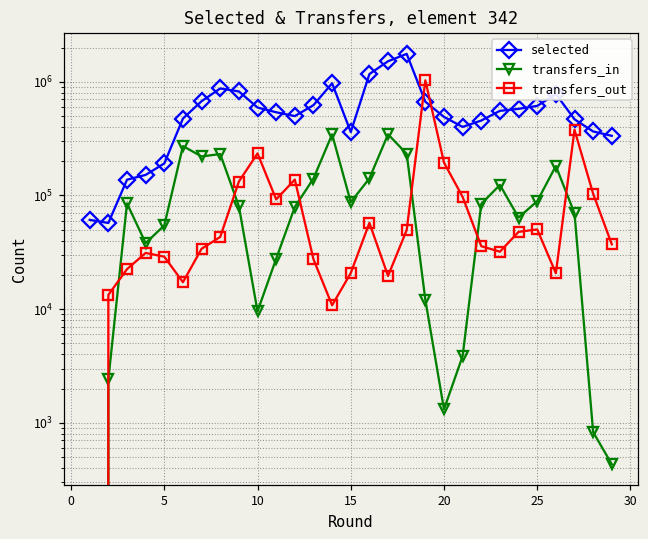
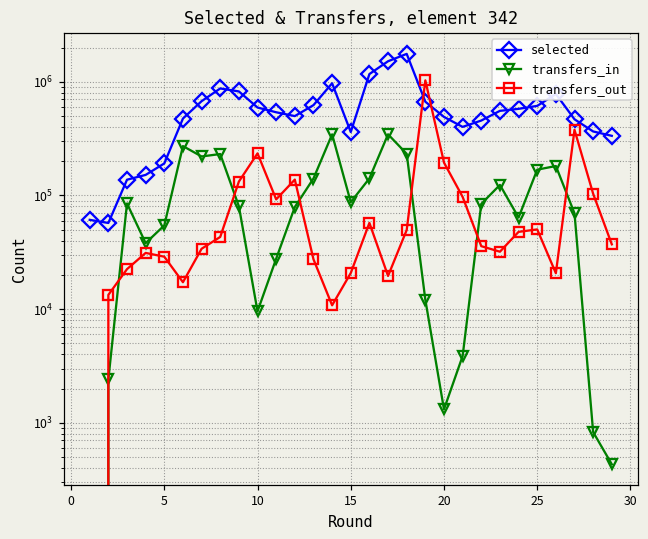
transfers_in, 25: 90000 -> 170000
